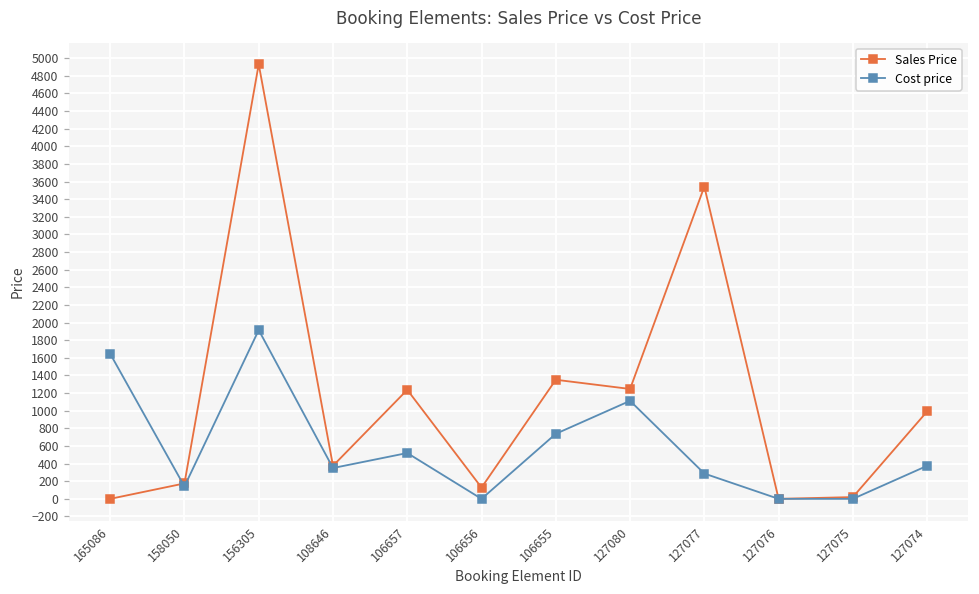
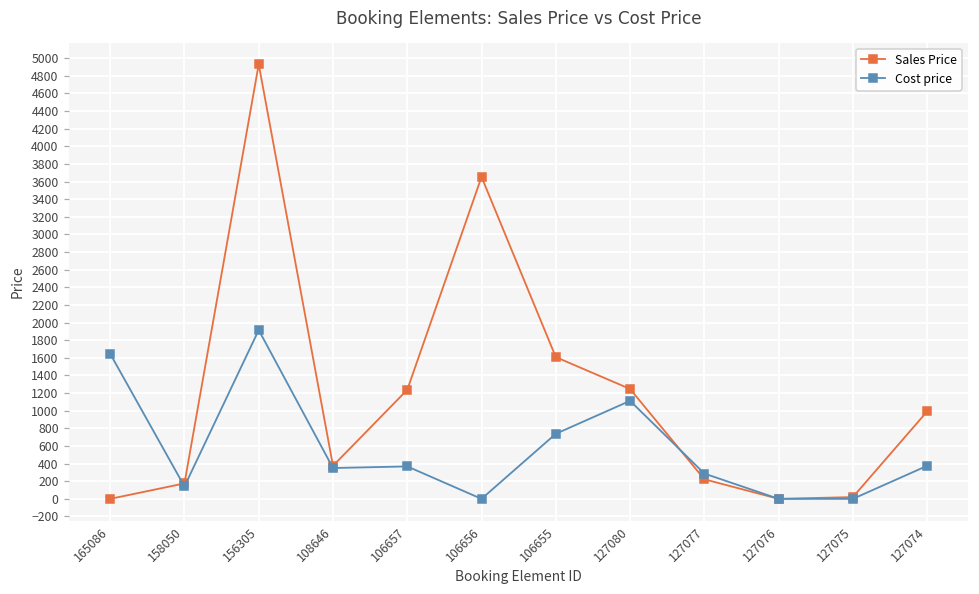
Cost price, 106657: 500 -> 400
Sales Price, 106656: 100 -> 3700
Sales Price, 106655: 1400 -> 1600
Sales Price, 127077: 3500 -> 200
